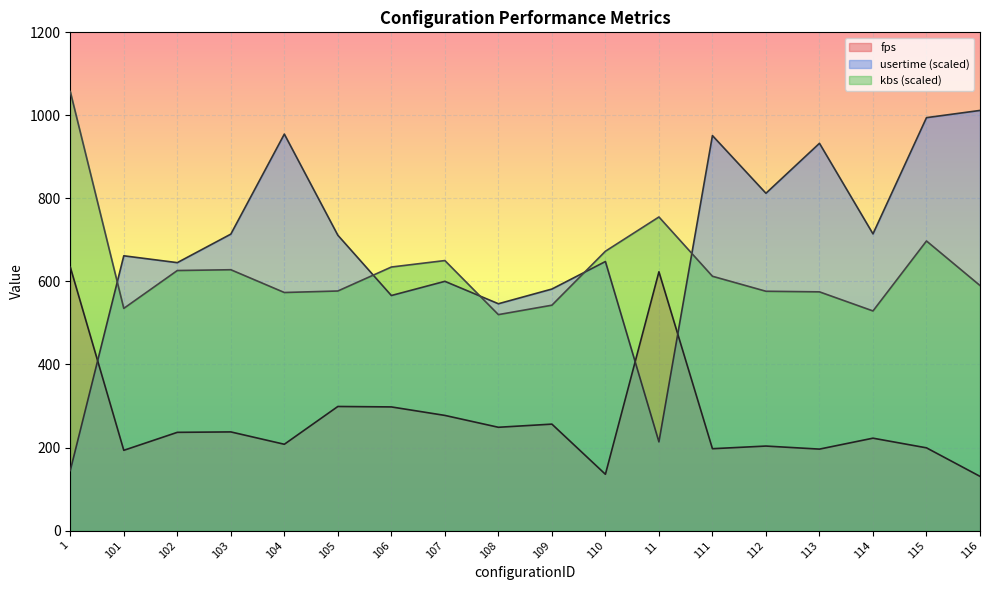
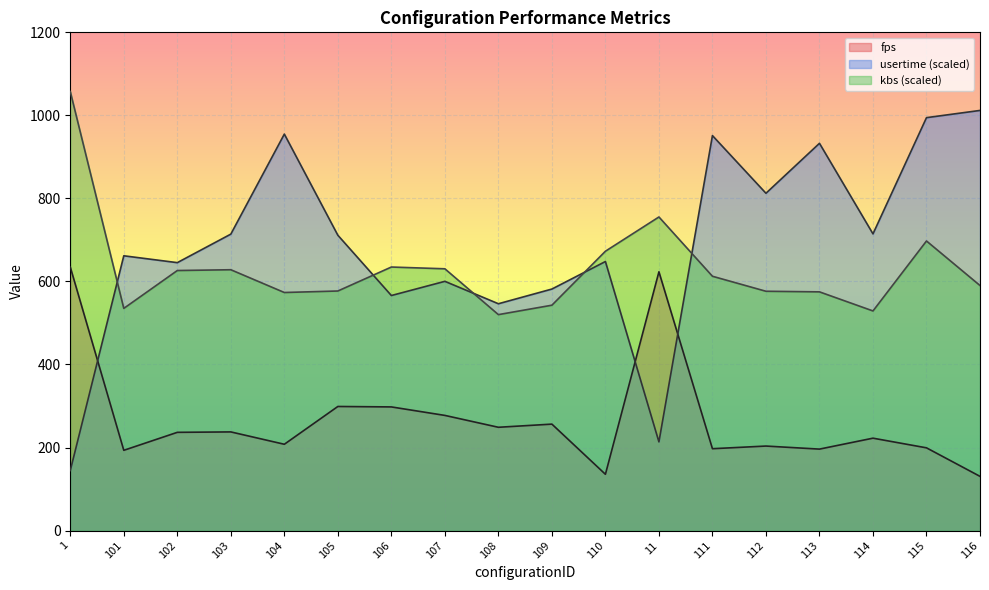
kbs (scaled), 107: 650 -> 630
